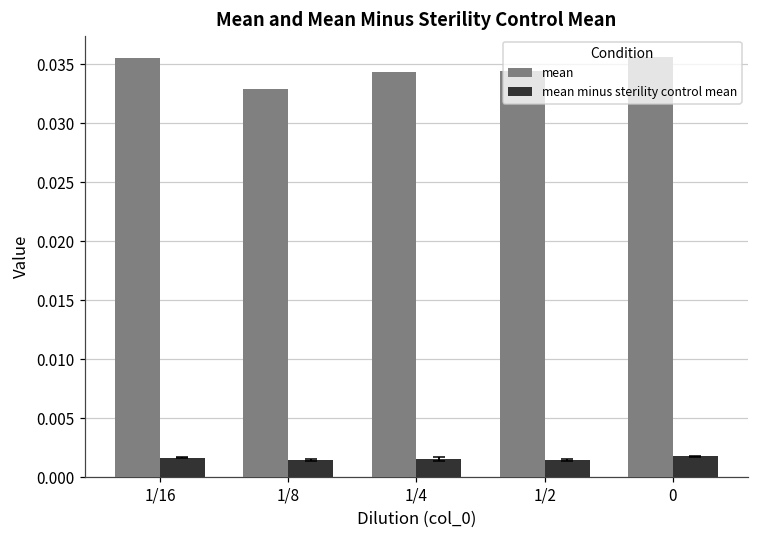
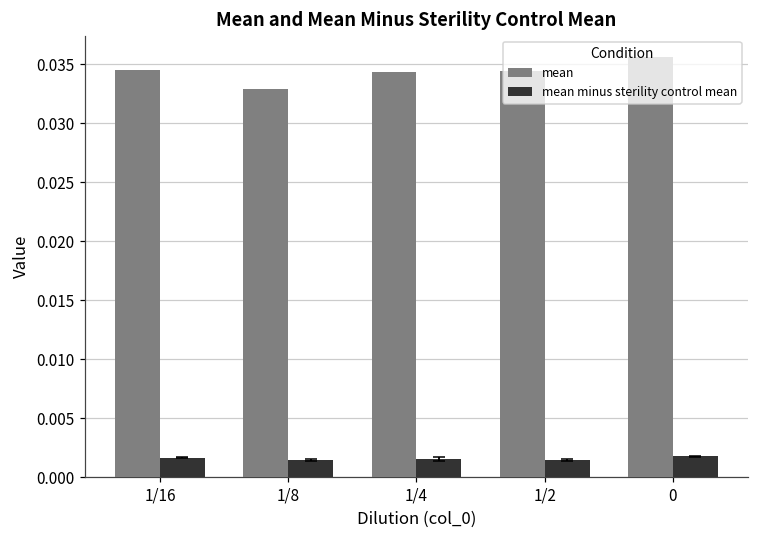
mean, 1/16: 0.0356 -> 0.0345
